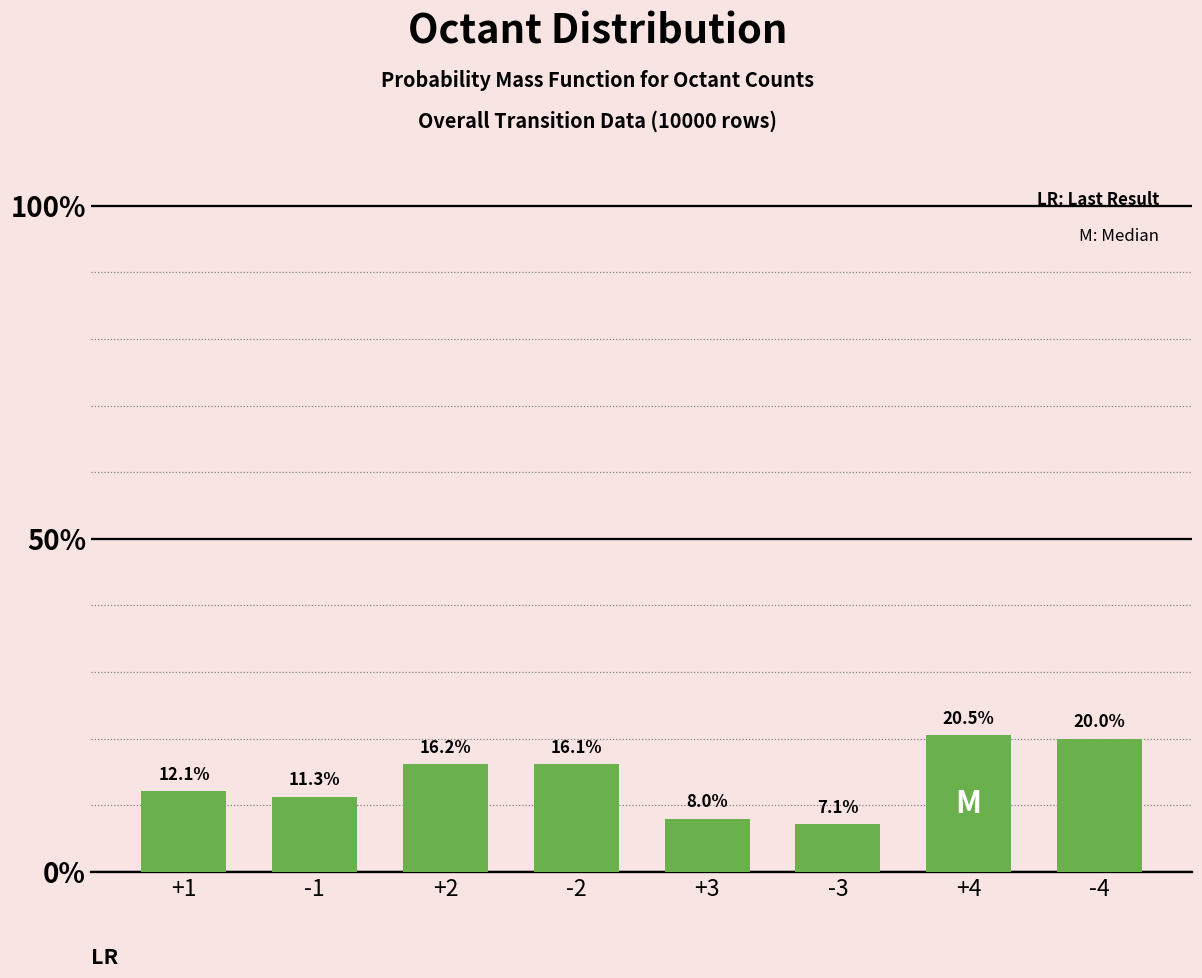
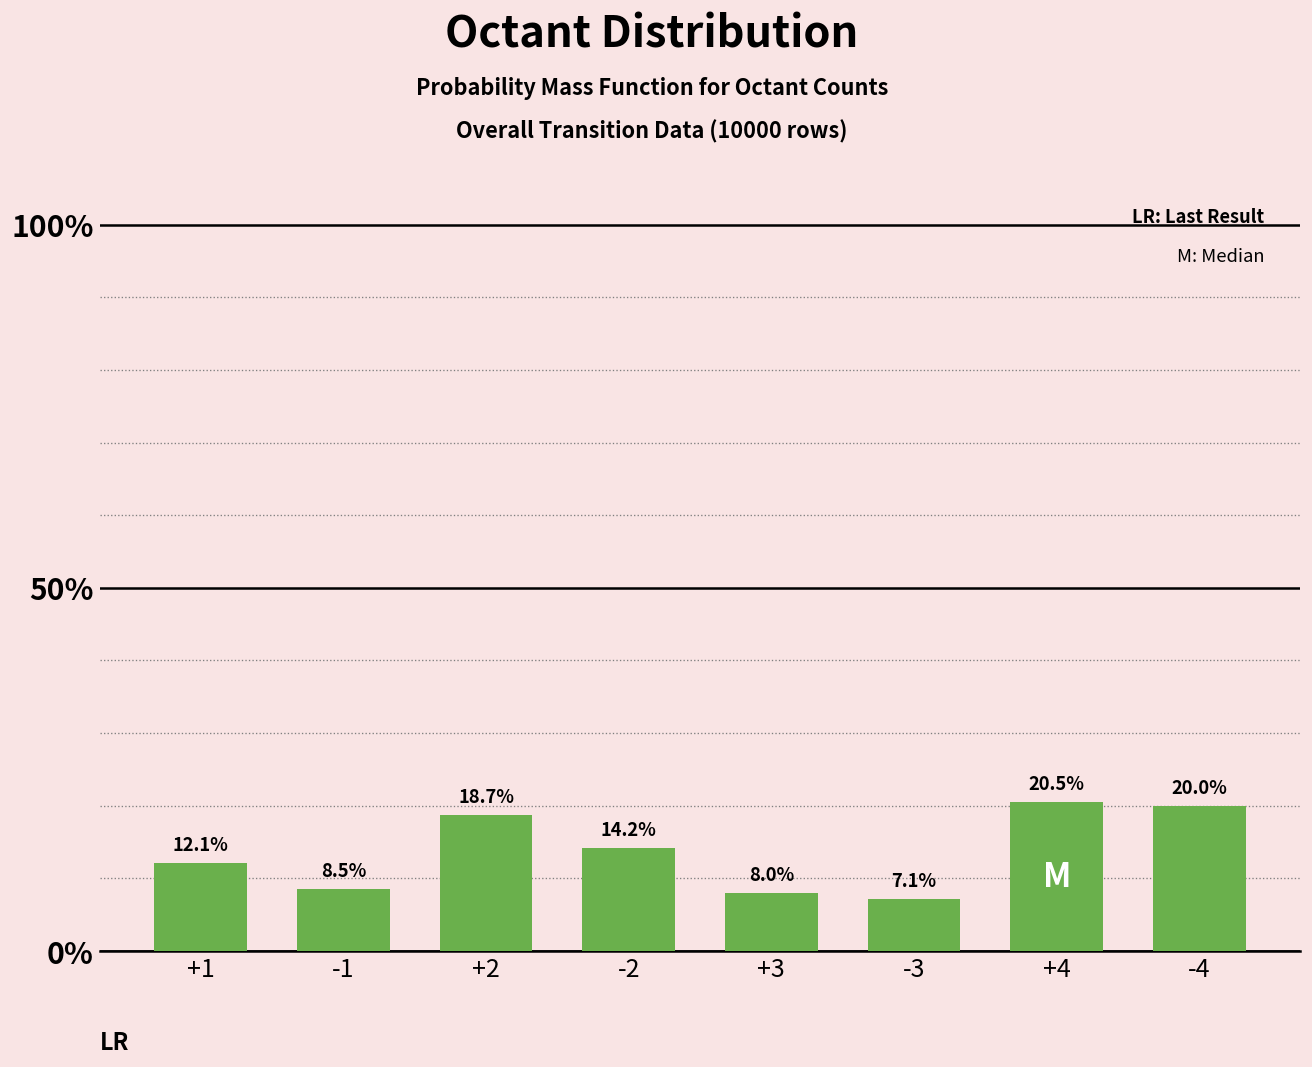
-1: 11.3% -> 8.5%
+2: 16.2% -> 18.7%
-2: 16.1% -> 14.2%
